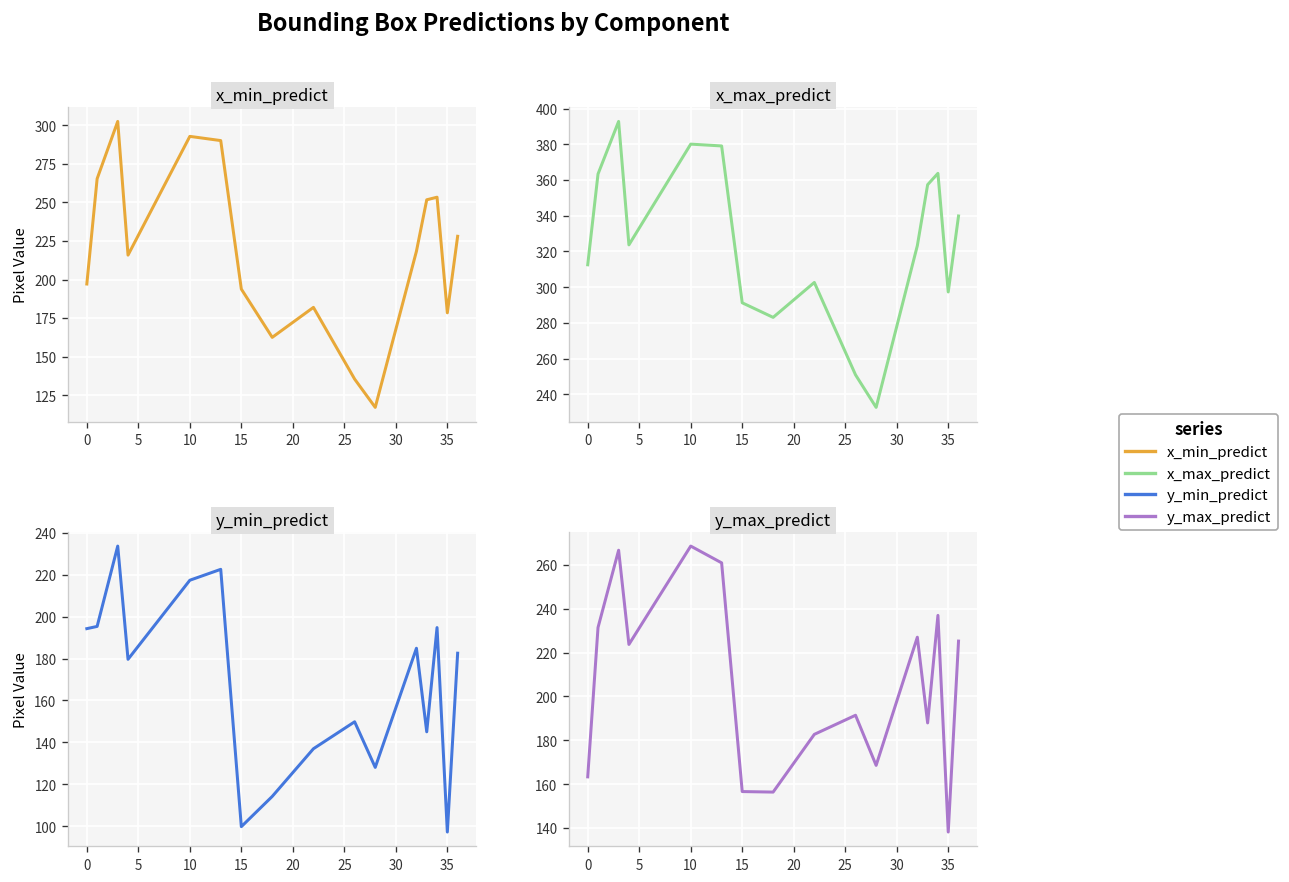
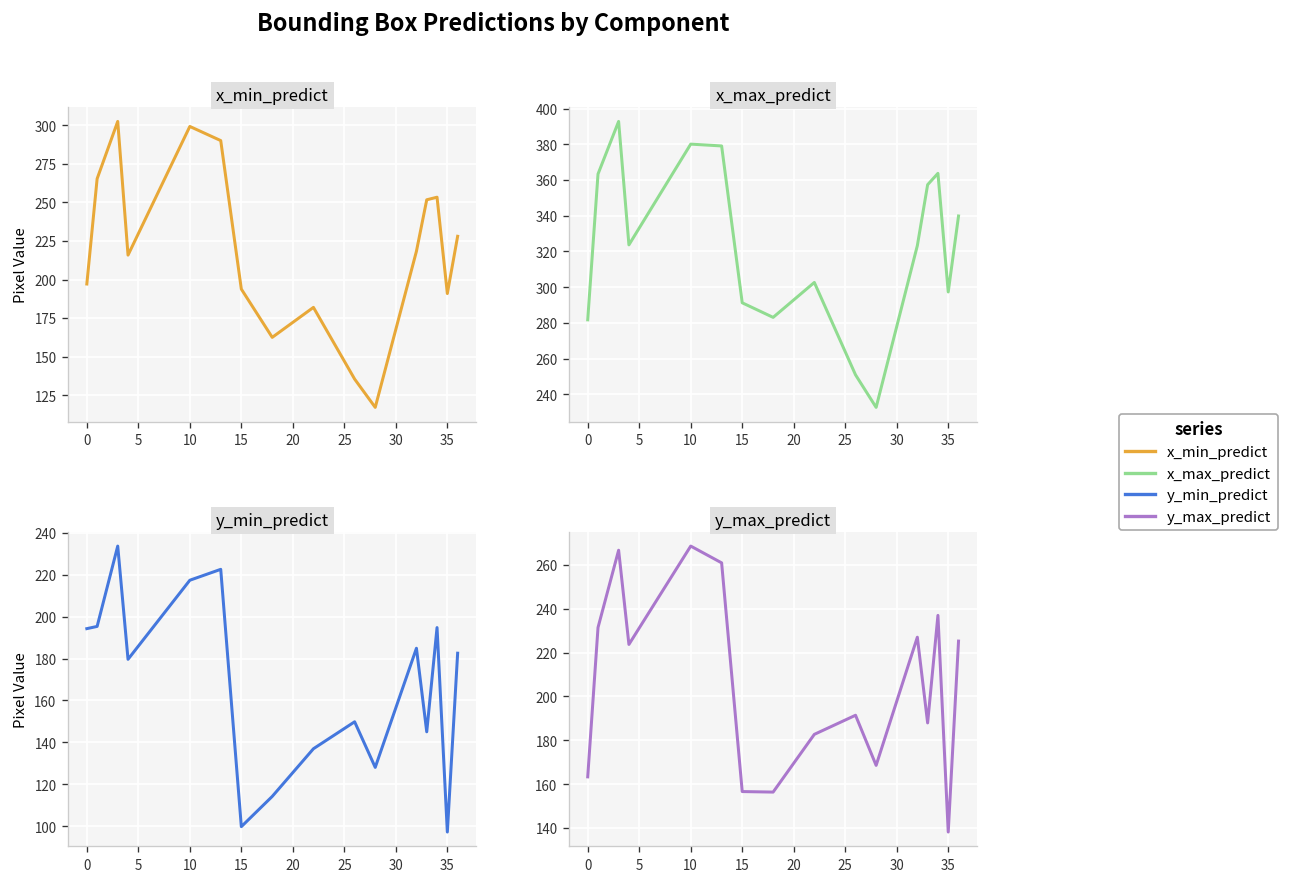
x_min_predict, 10: 293 -> 299
x_min_predict, 35: 178 -> 191
x_max_predict, 0: 313 -> 282
